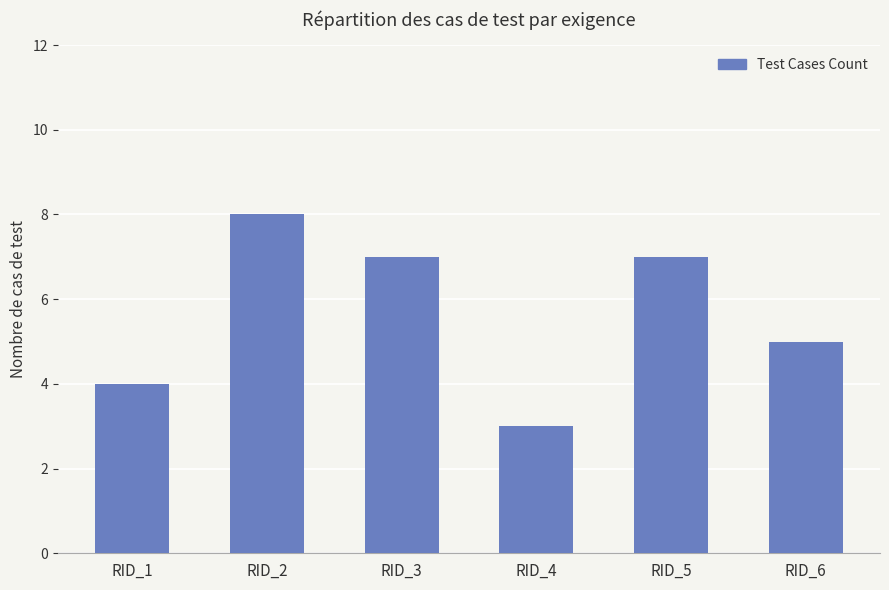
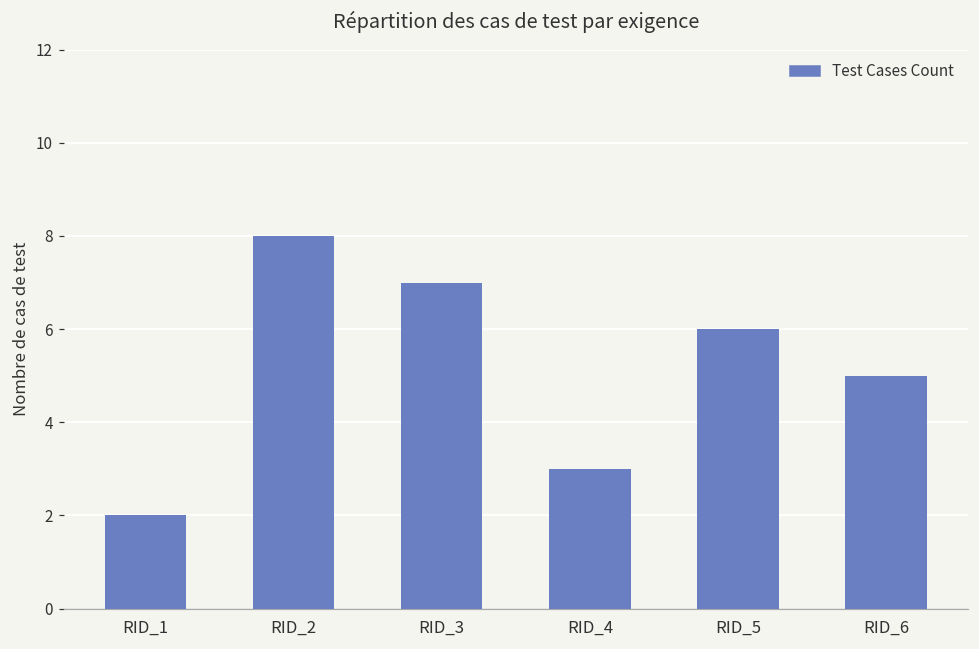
RID_1: 4 -> 2
RID_5: 7 -> 6
